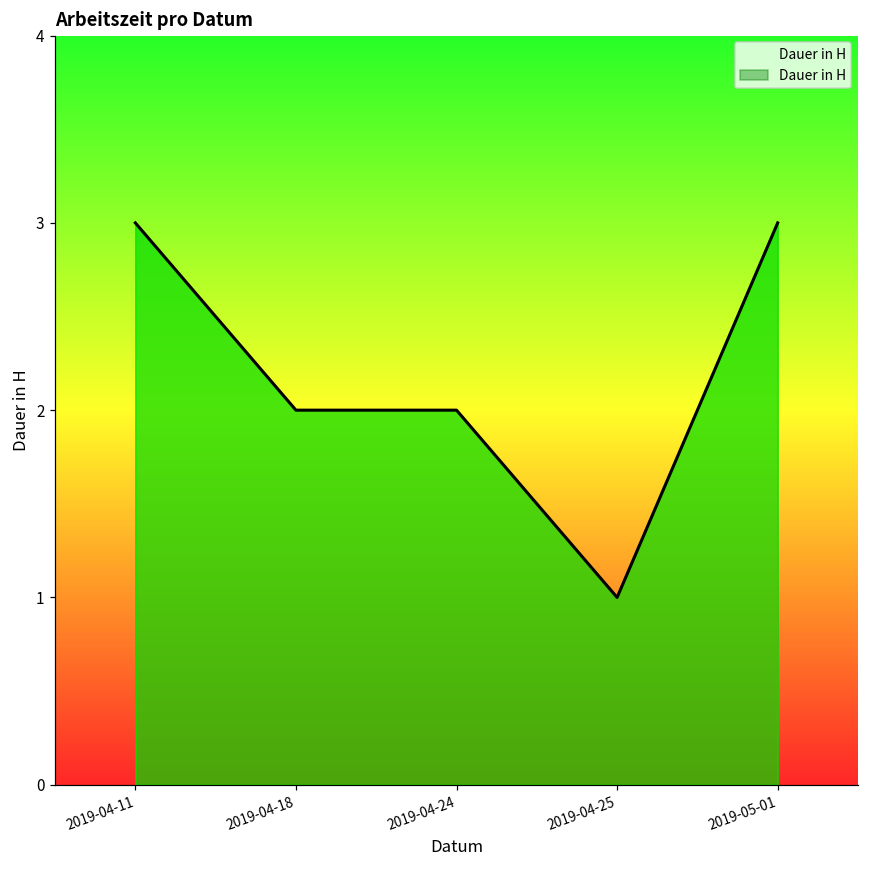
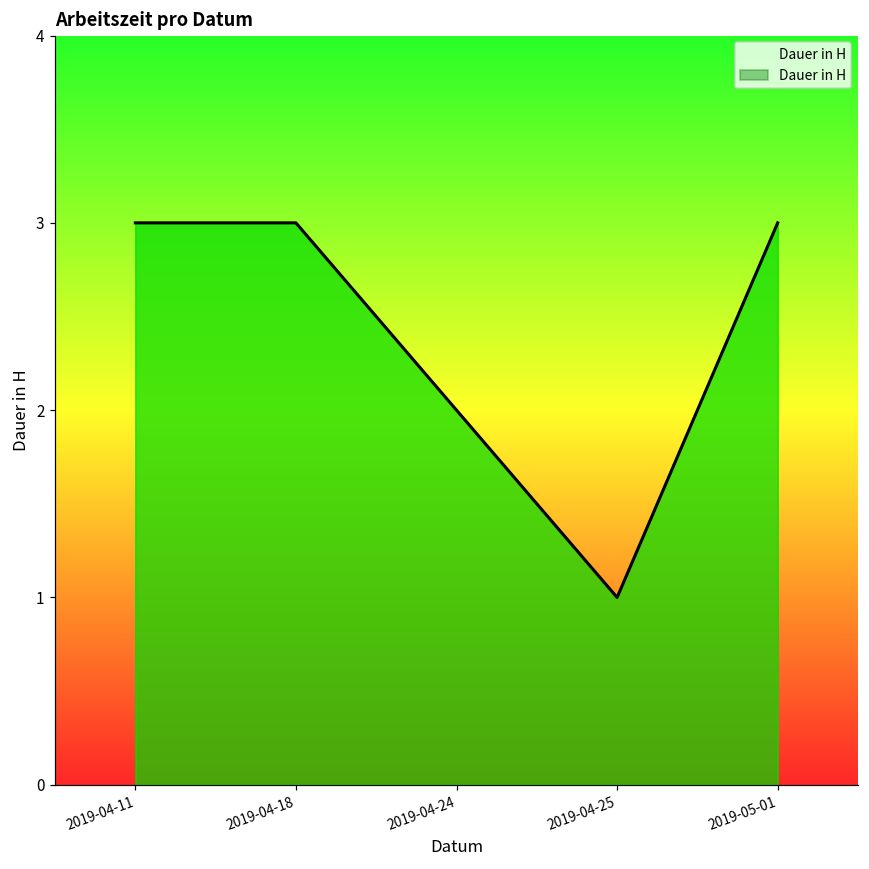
2019-04-18: 2 -> 3
